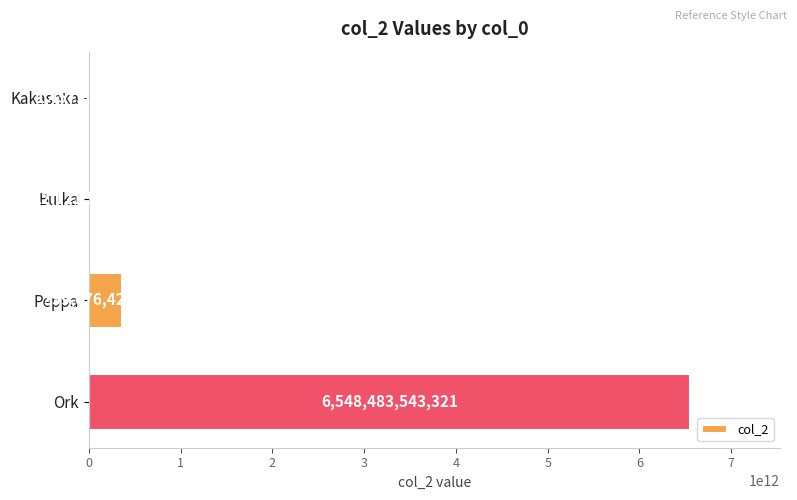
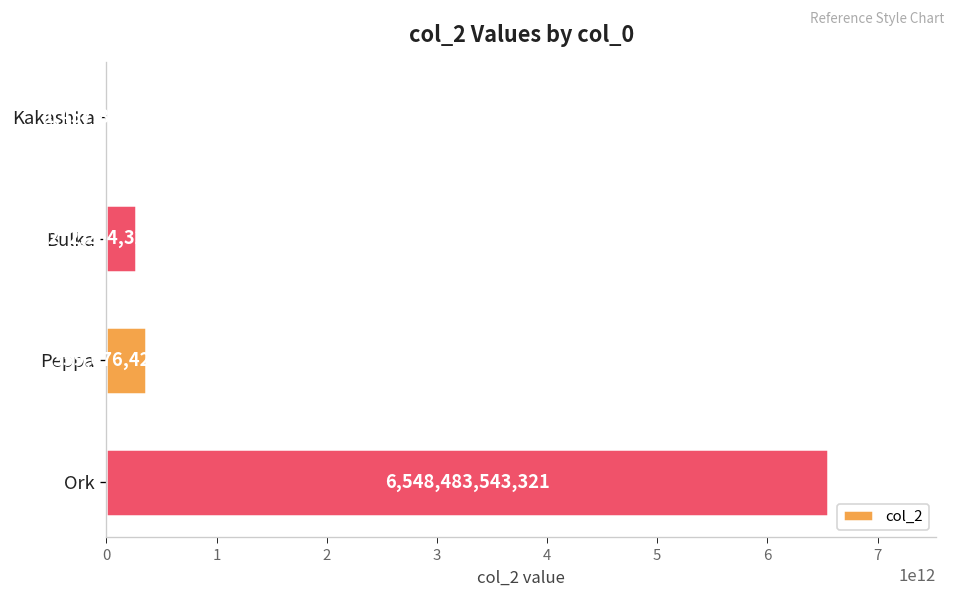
Bulka: 0 -> 300000000000
